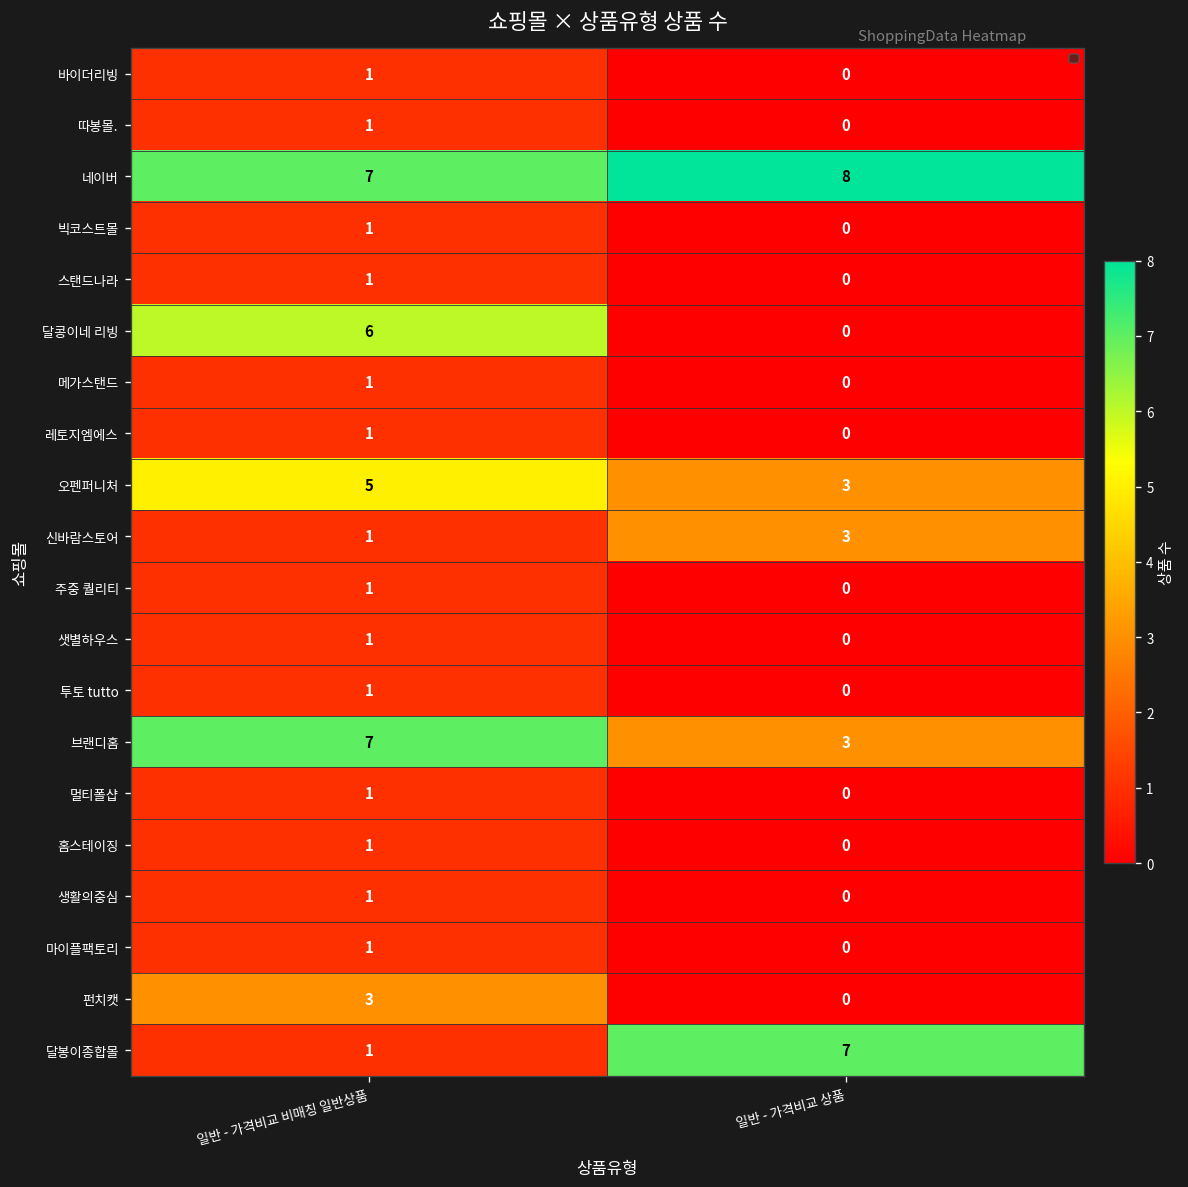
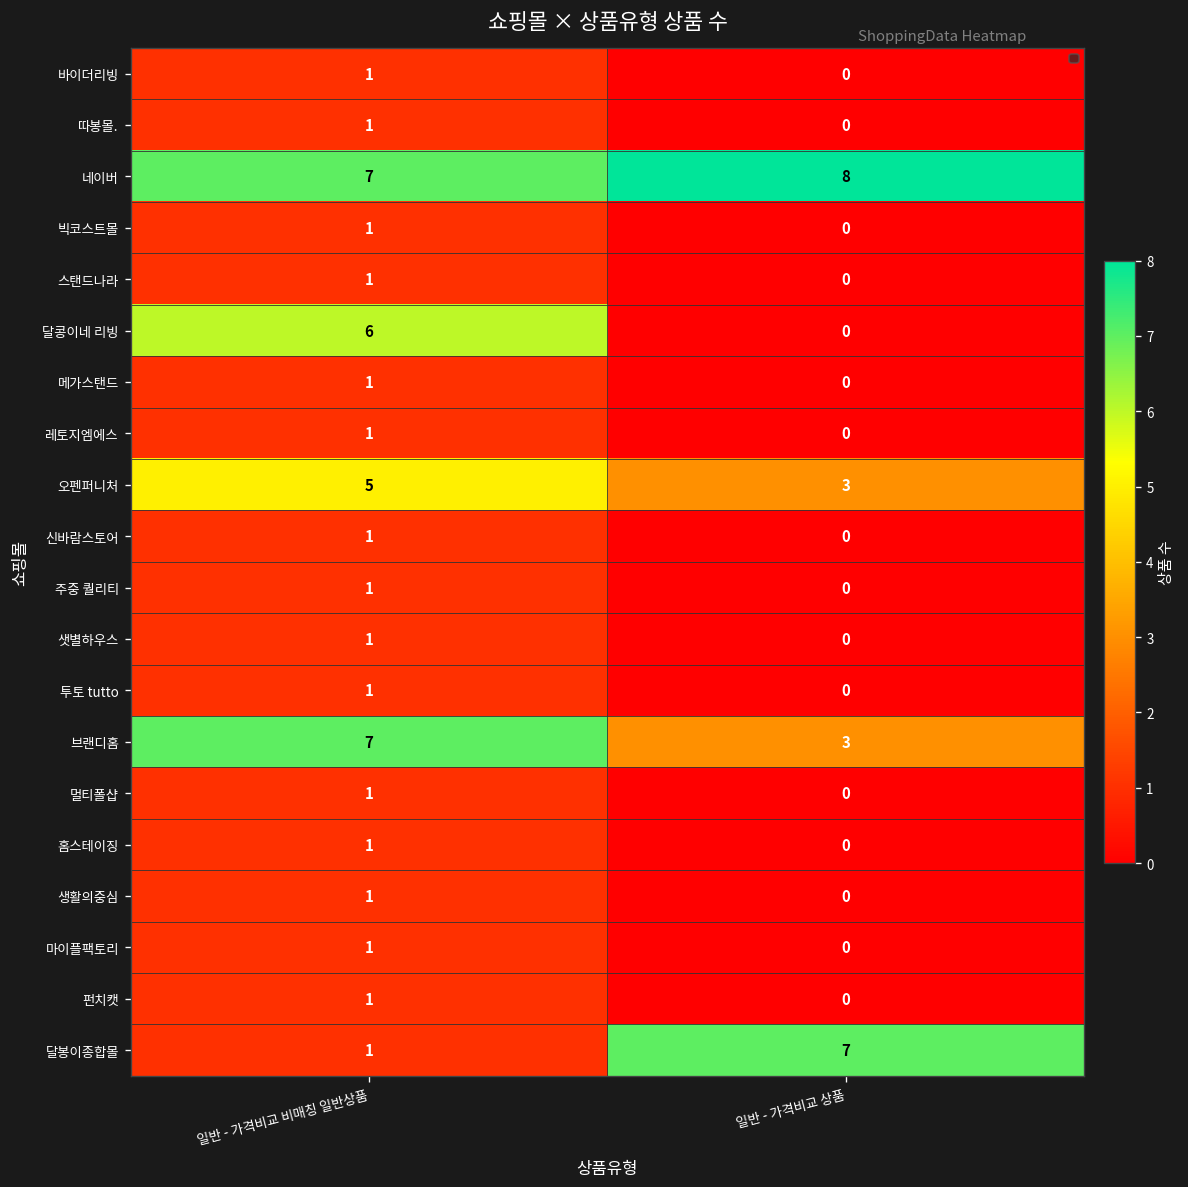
신바람스토어, 일반 - 가격비교 상품: 3 -> 0
펀치캣, 일반 - 가격비교 비매칭 일반상품: 3 -> 1
